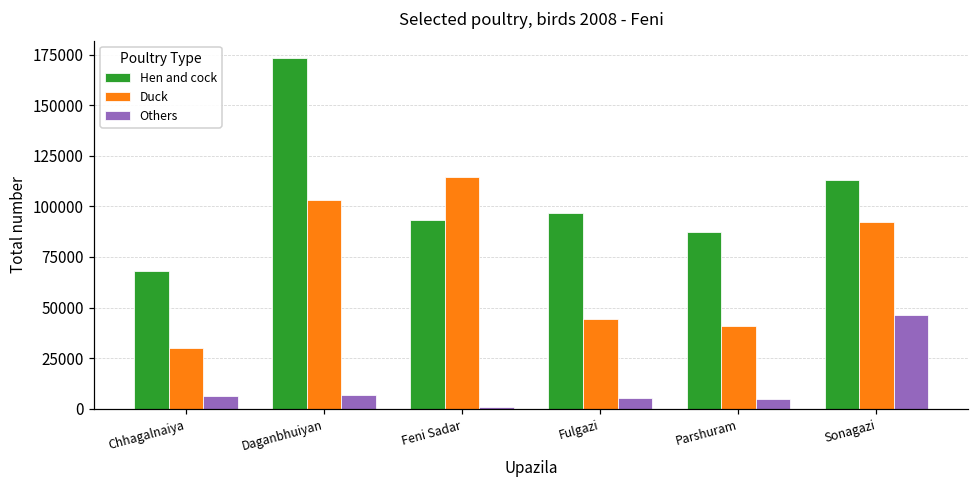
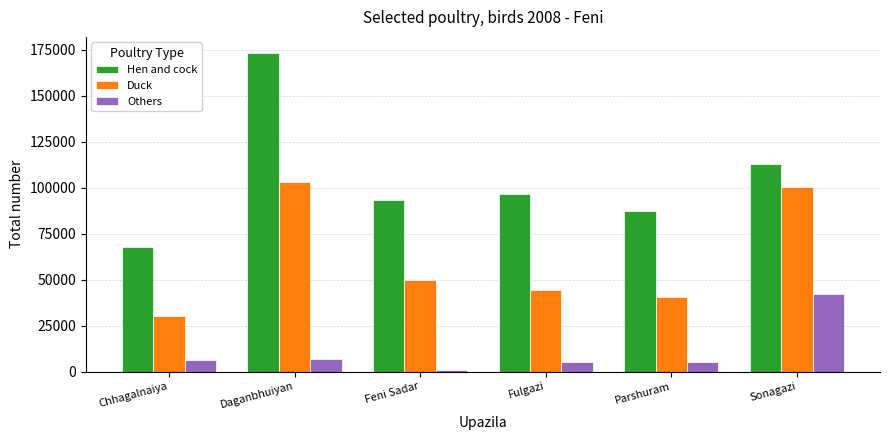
Duck, Feni Sadar: 114000 -> 50000
Duck, Sonagazi: 92000 -> 100000
Others, Sonagazi: 47000 -> 42000
